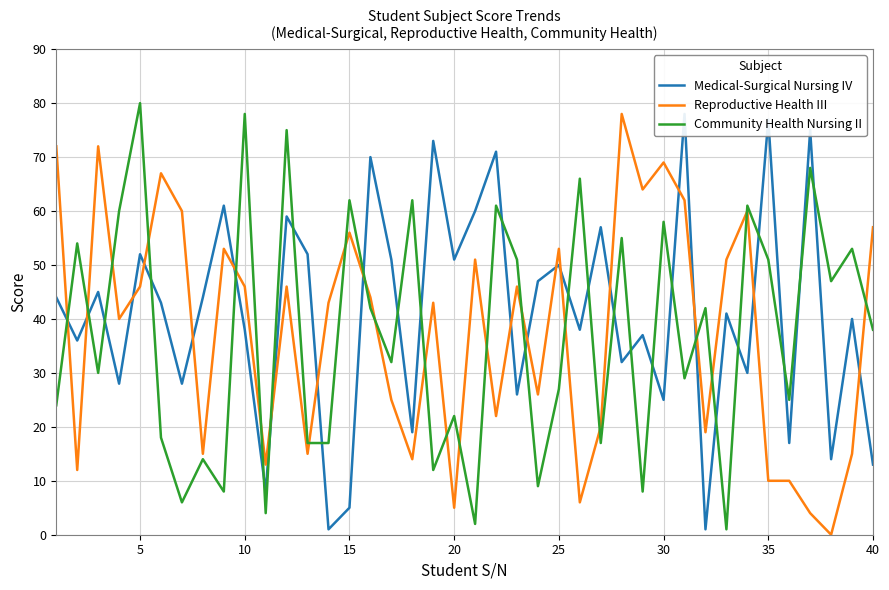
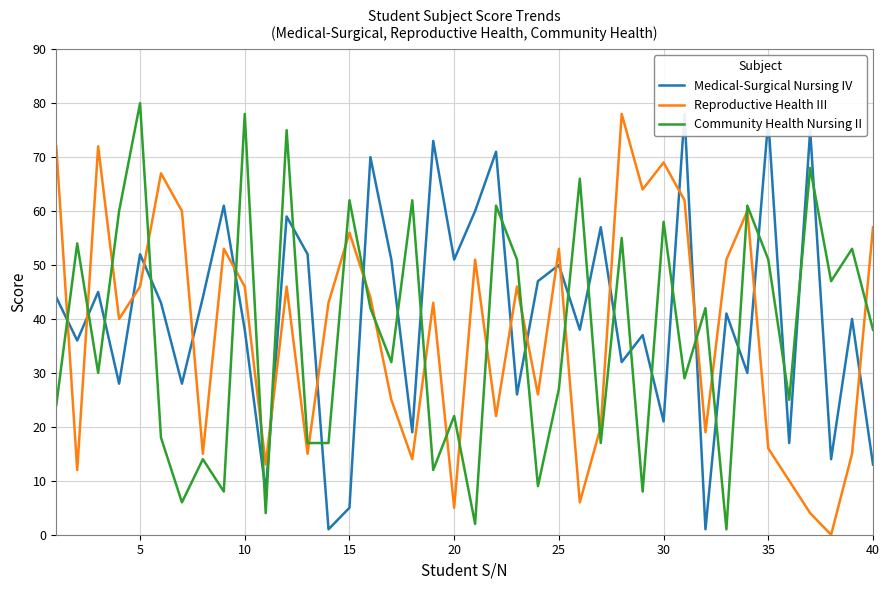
Medical-Surgical Nursing IV, 30: 25 -> 21
Reproductive Health III, 35: 10 -> 16
